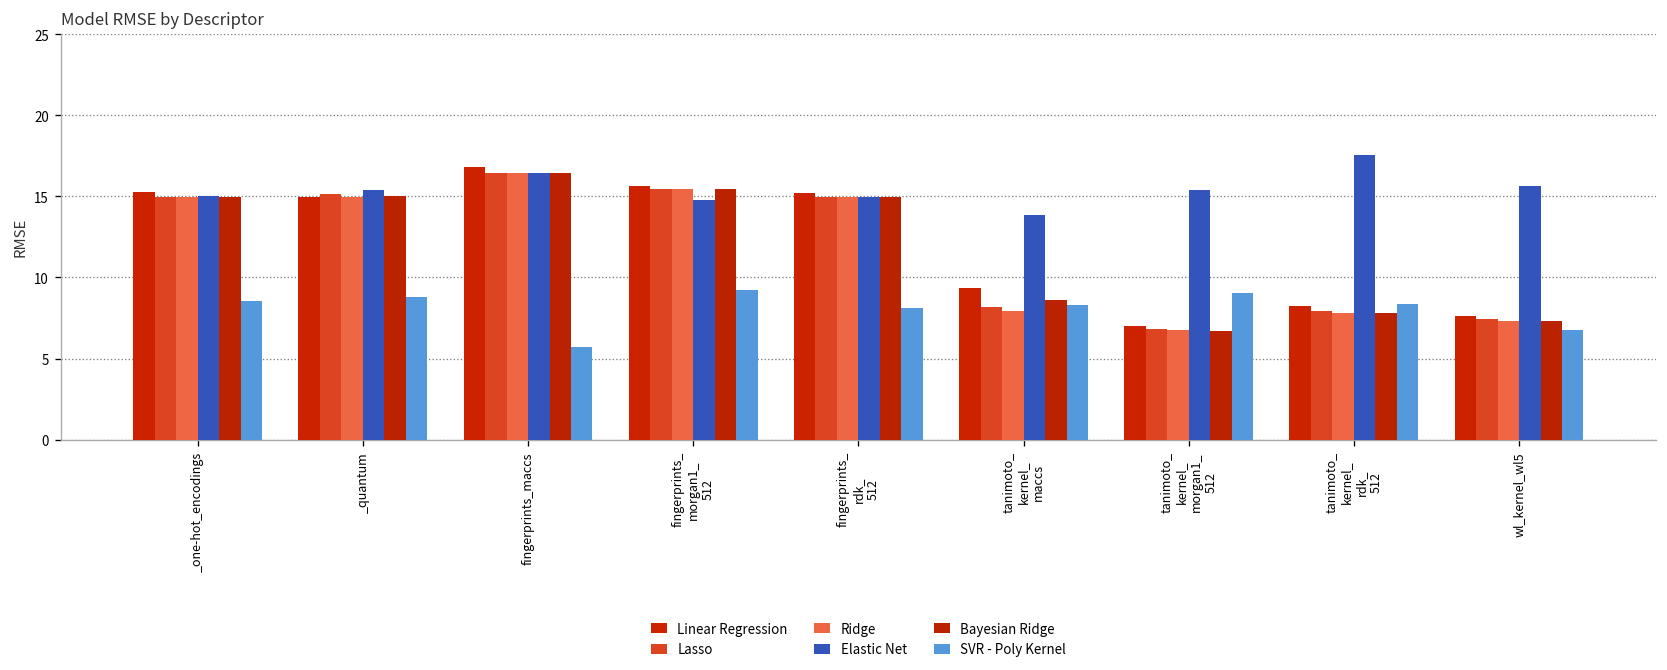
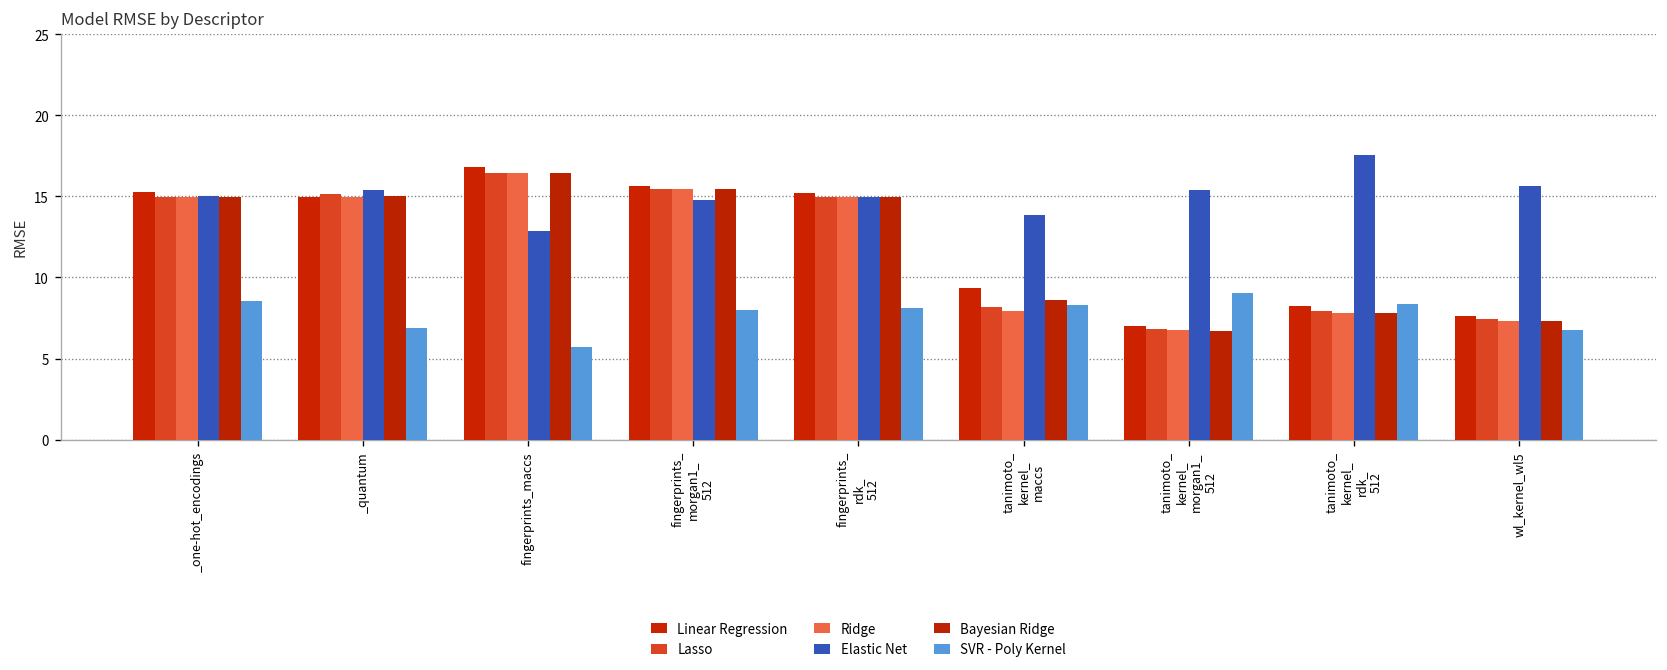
SVR - Poly Kernel, _quantum: 8.8 -> 6.9
Elastic Net, fingerprints_maccs: 16.4 -> 12.9
SVR - Poly Kernel, fingerprints_ morgan1_ 512: 9.2 -> 8.0
